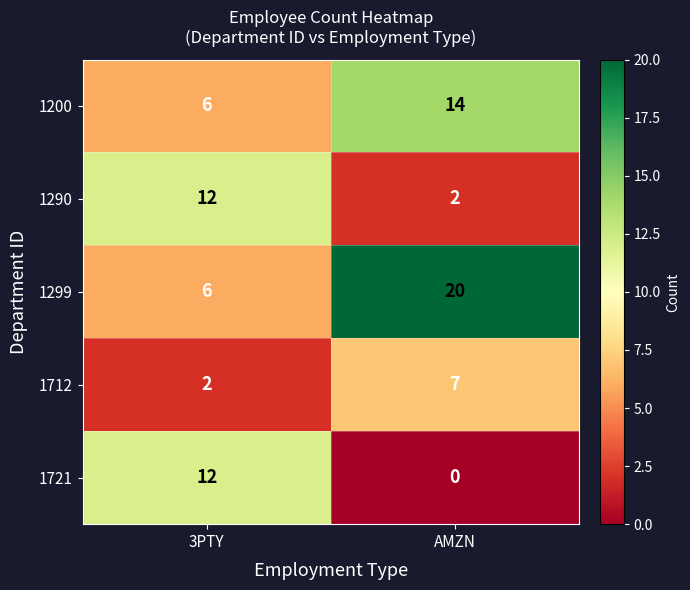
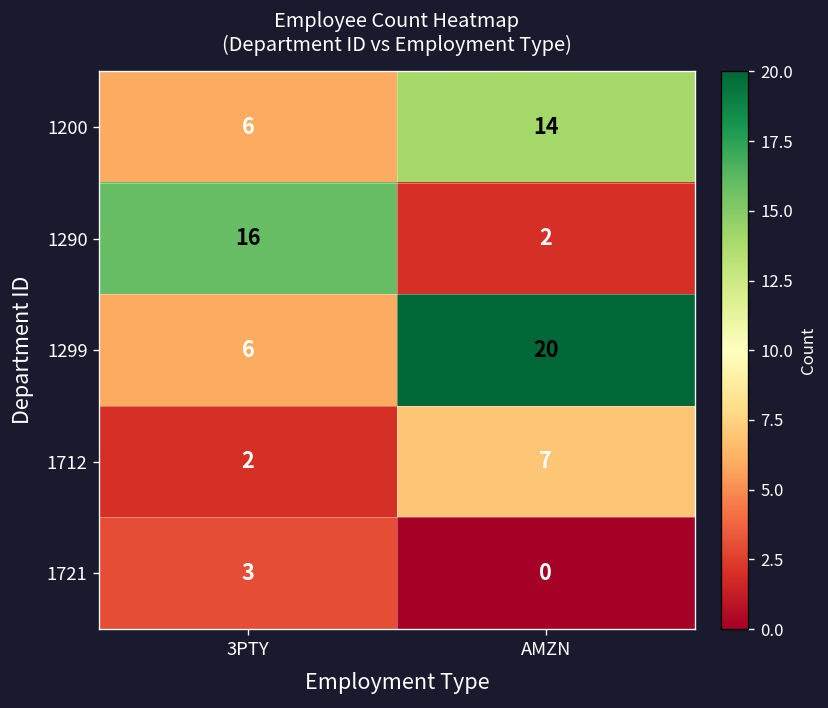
1290, 3PTY: 12 -> 16
1721, 3PTY: 12 -> 3
